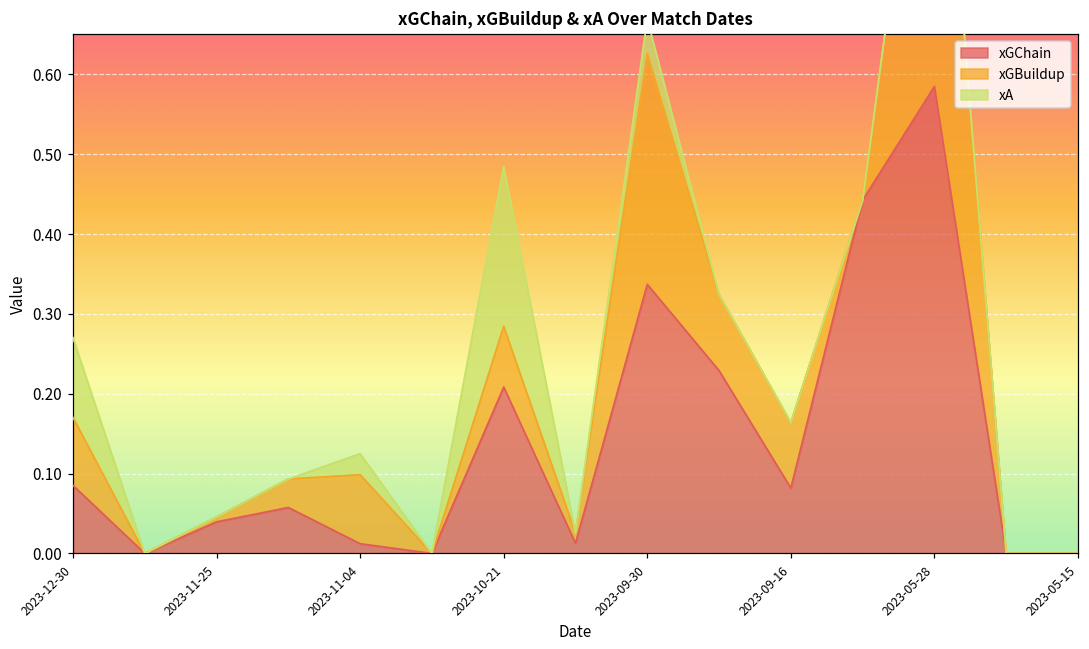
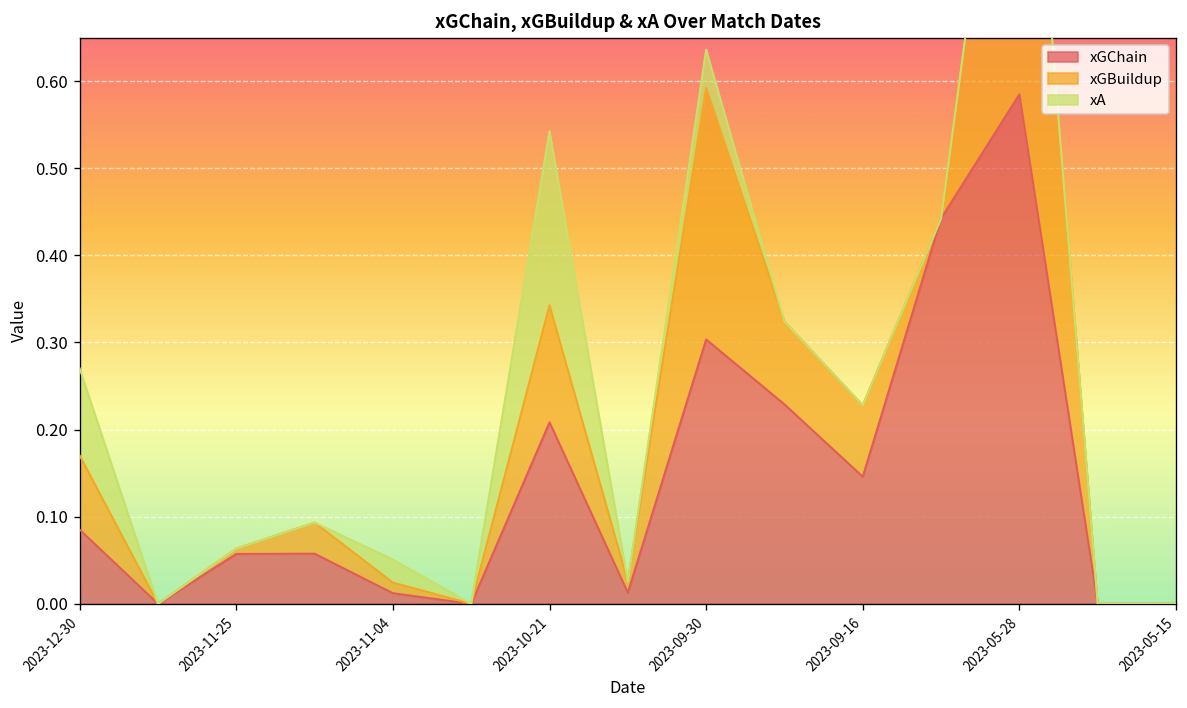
xGChain, 2023-11-25: 0.04 -> 0.06
xGBuildup, 2023-11-04: 0.09 -> 0.01
xGBuildup, 2023-10-21: 0.08 -> 0.13
xGChain, 2023-09-30: 0.34 -> 0.30
xGChain, 2023-09-16: 0.08 -> 0.15
